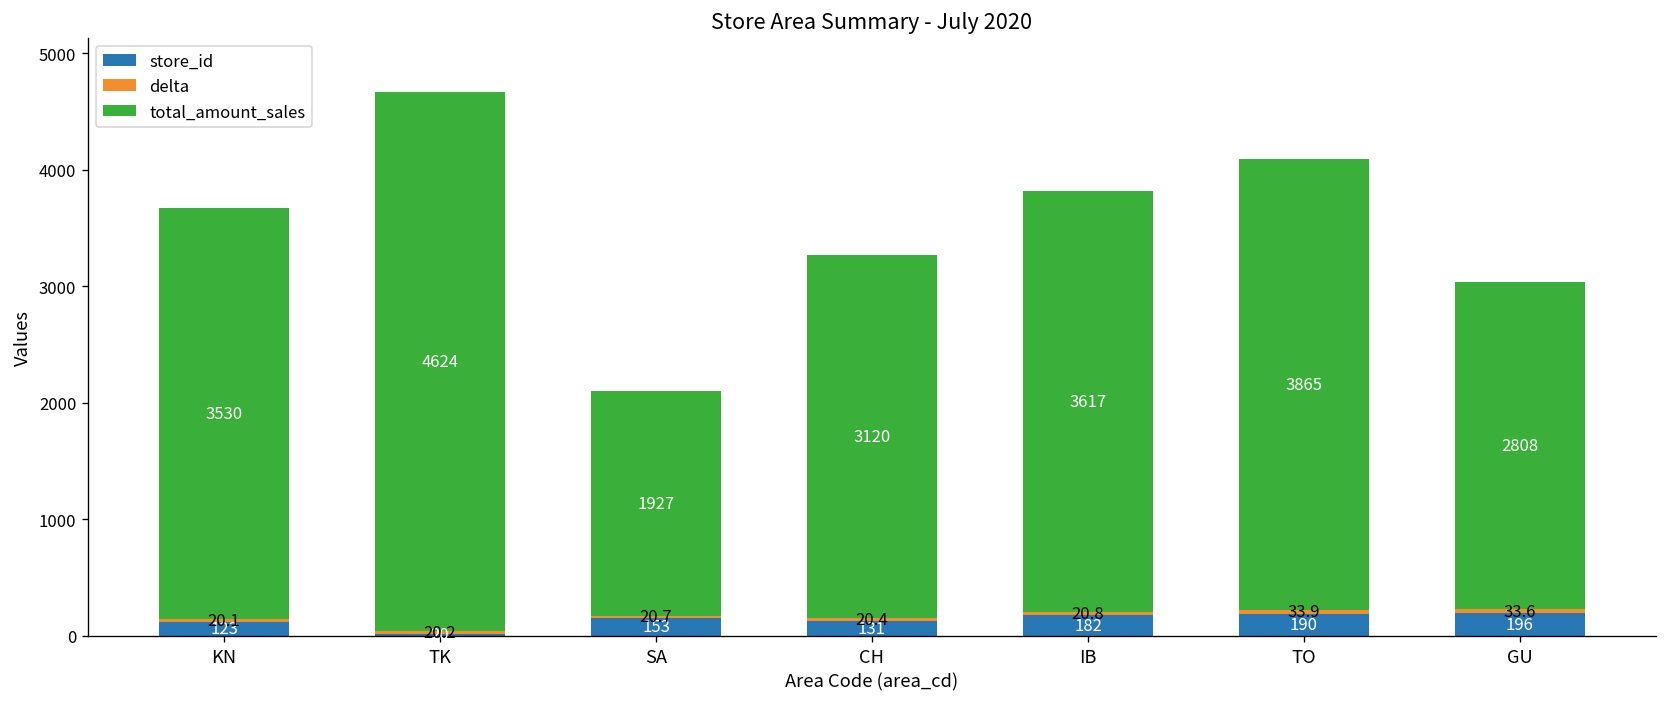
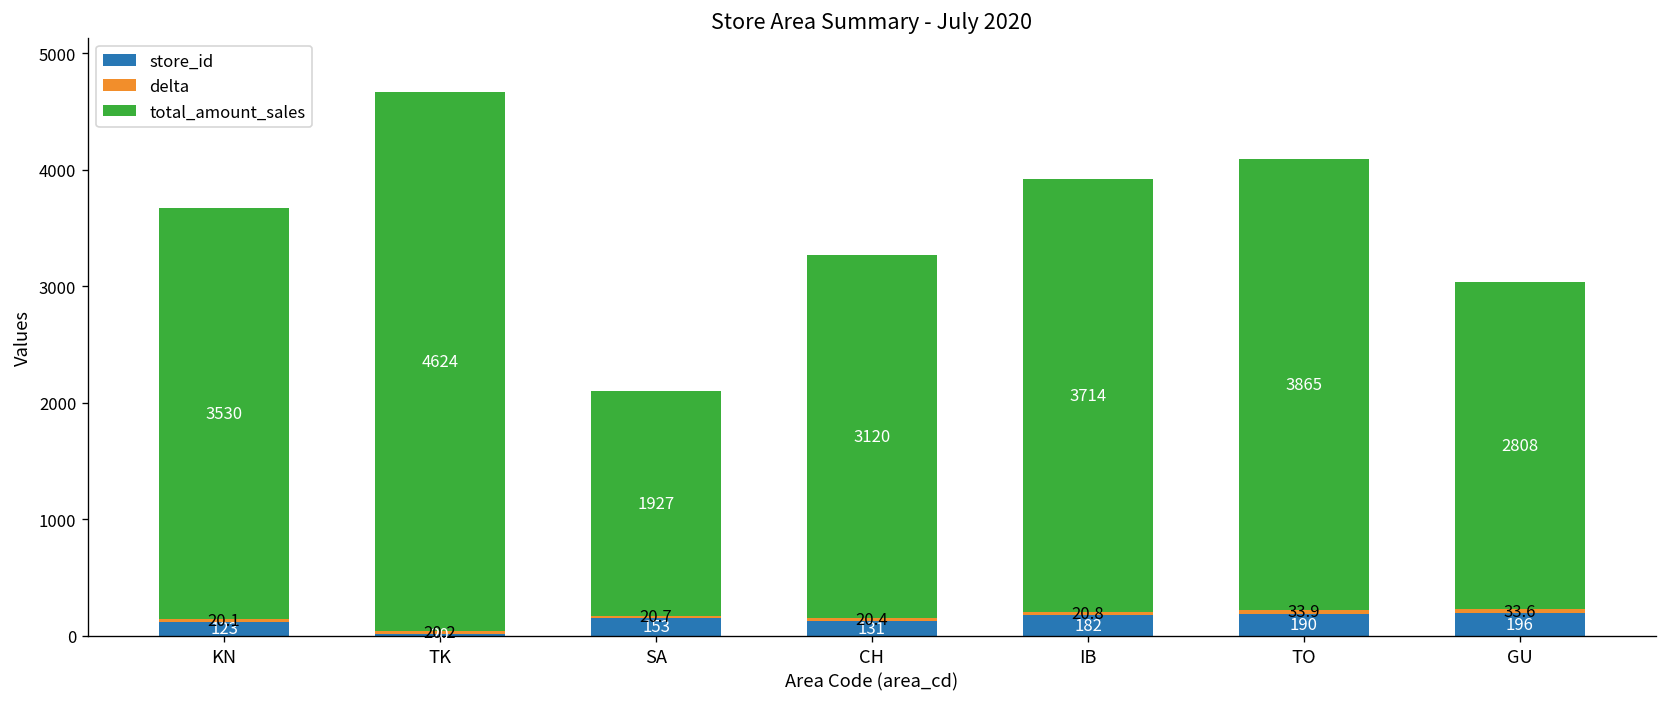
total_amount_sales, IB: 3617 -> 3714
